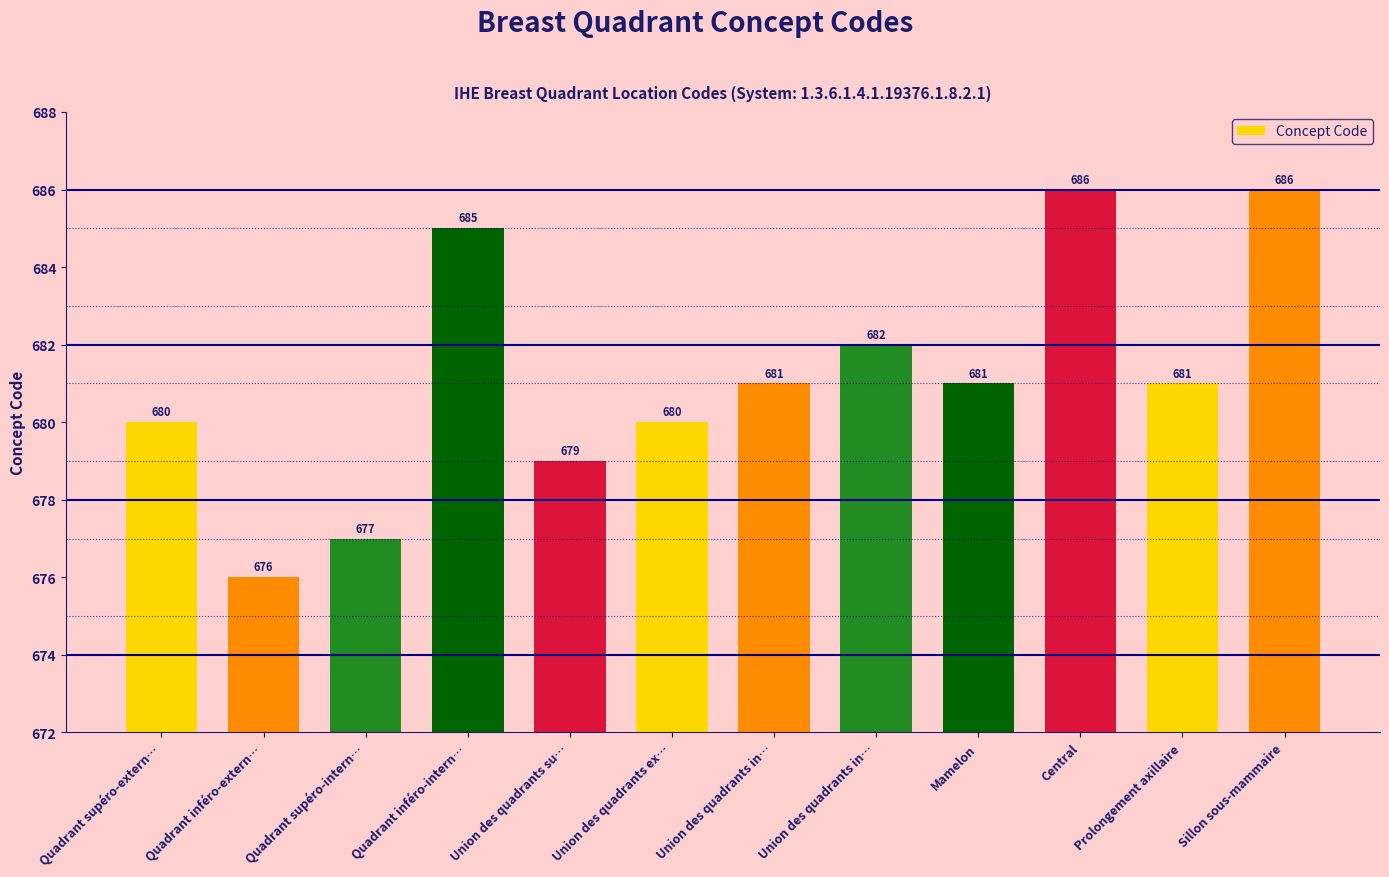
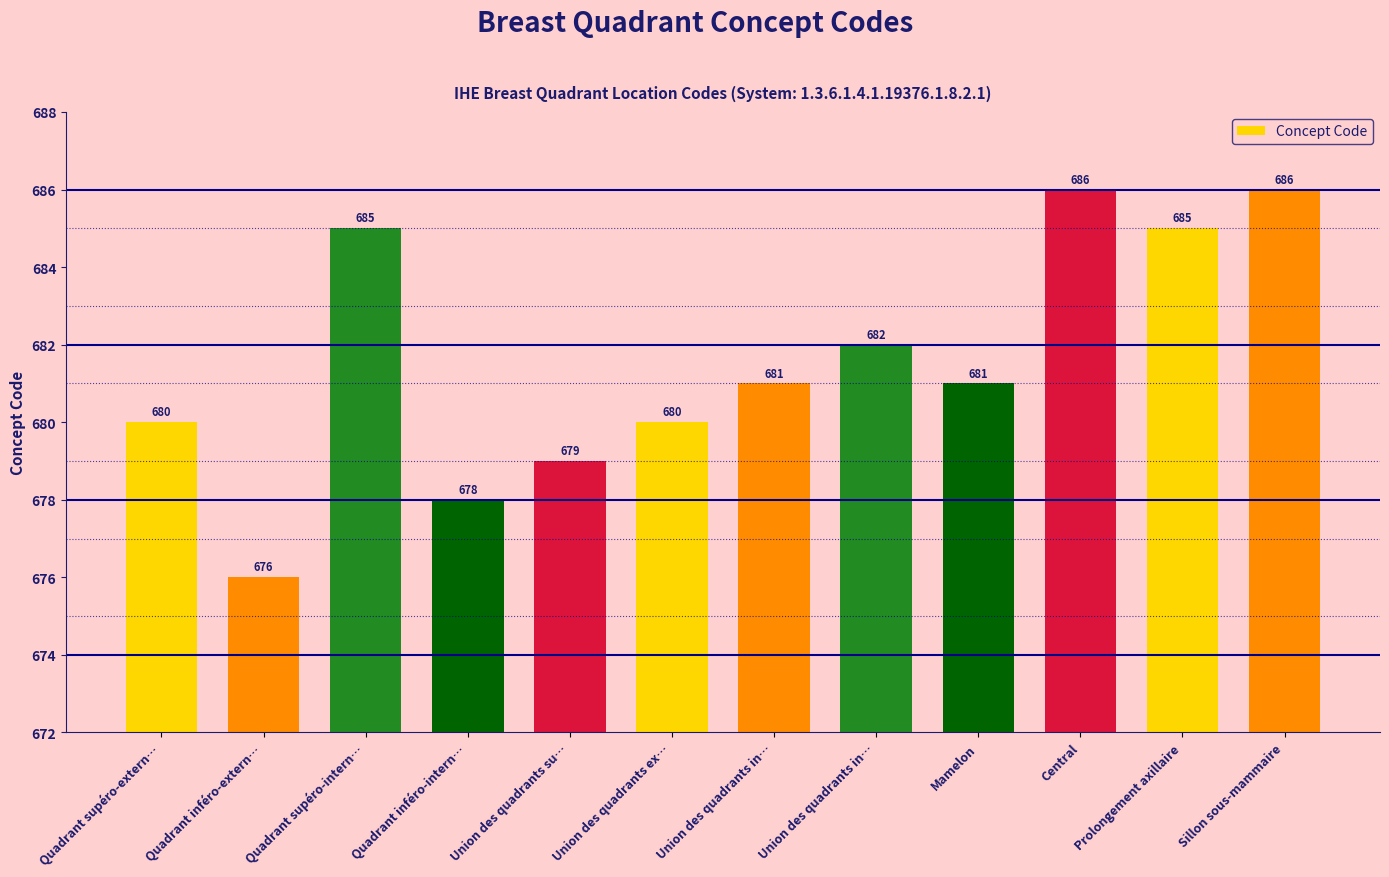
Quadrant supéro-intern…: 677 -> 685
Quadrant inféro-intern…: 685 -> 678
Prolongement axillaire: 681 -> 685
